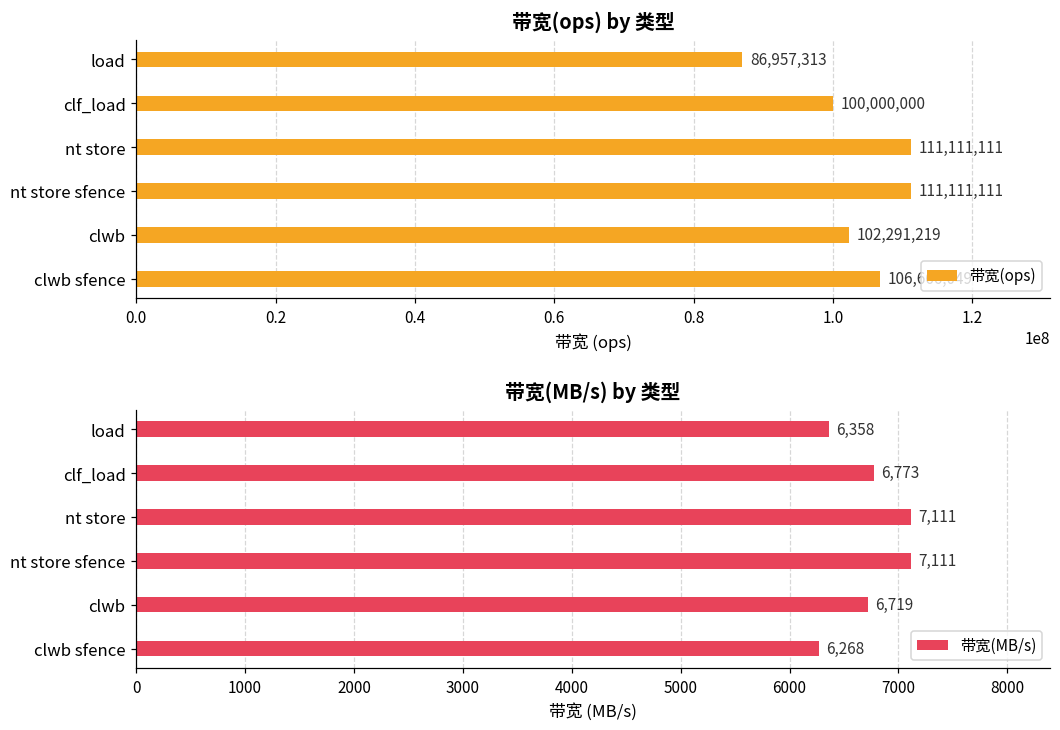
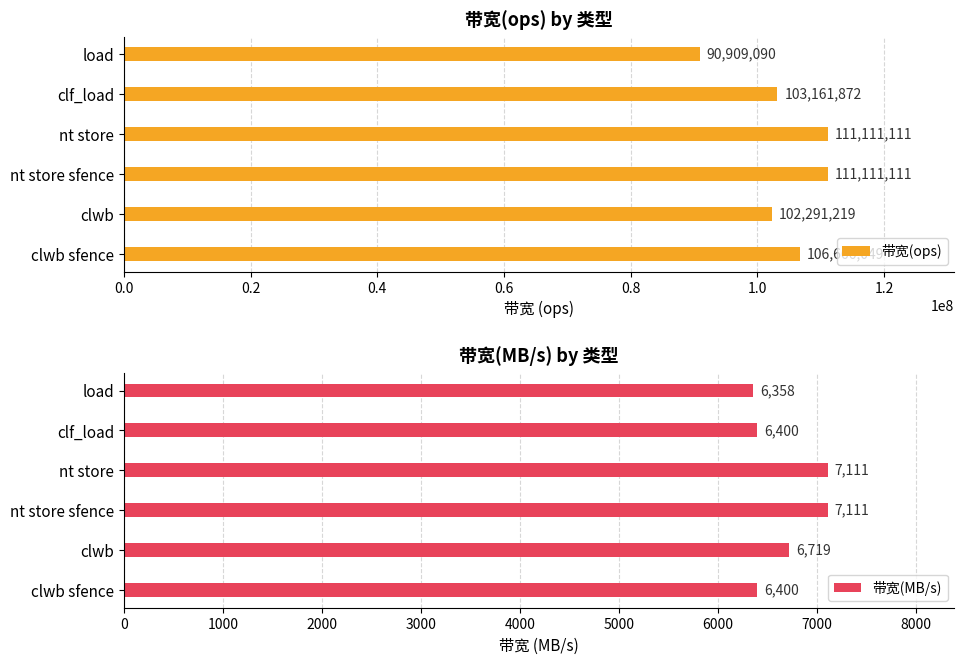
带宽(ops) by 类型, load: 86,957,313 -> 90,909,090
带宽(ops) by 类型, clf_load: 100,000,000 -> 103,161,872
带宽(MB/s) by 类型, clf_load: 6,773 -> 6,400
带宽(MB/s) by 类型, clwb sfence: 6,268 -> 6,400
